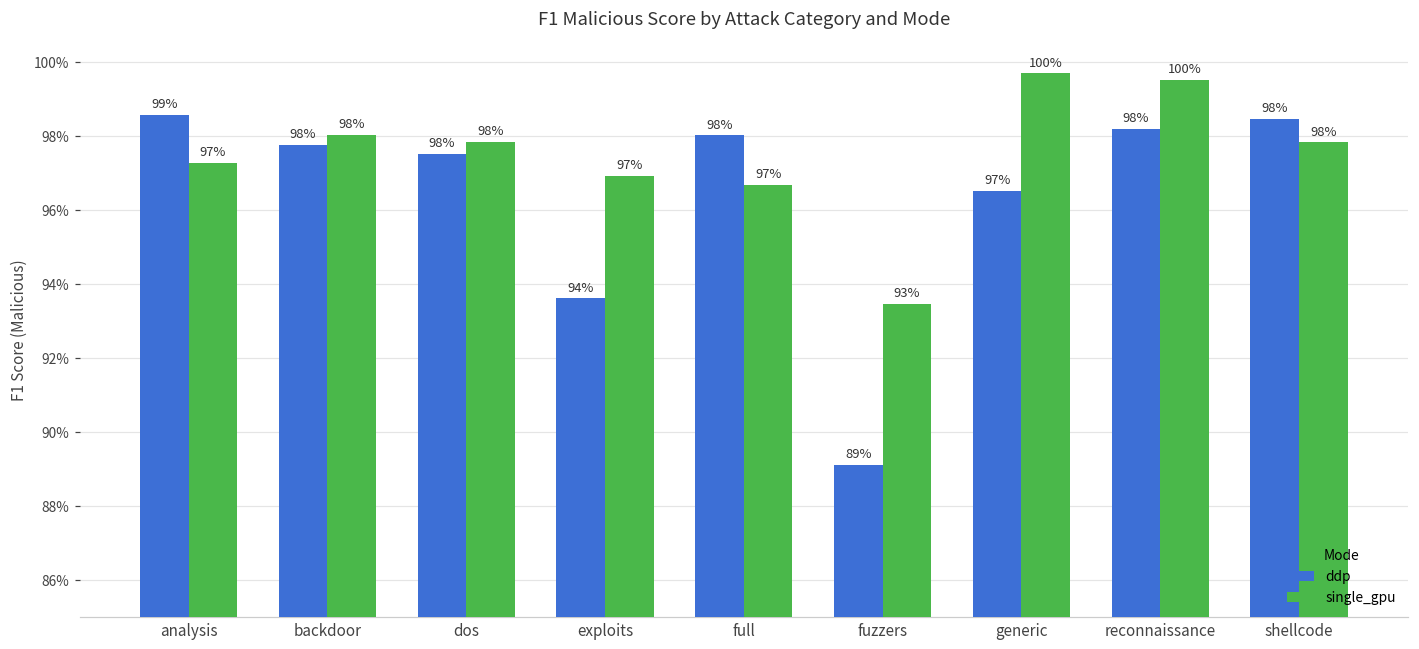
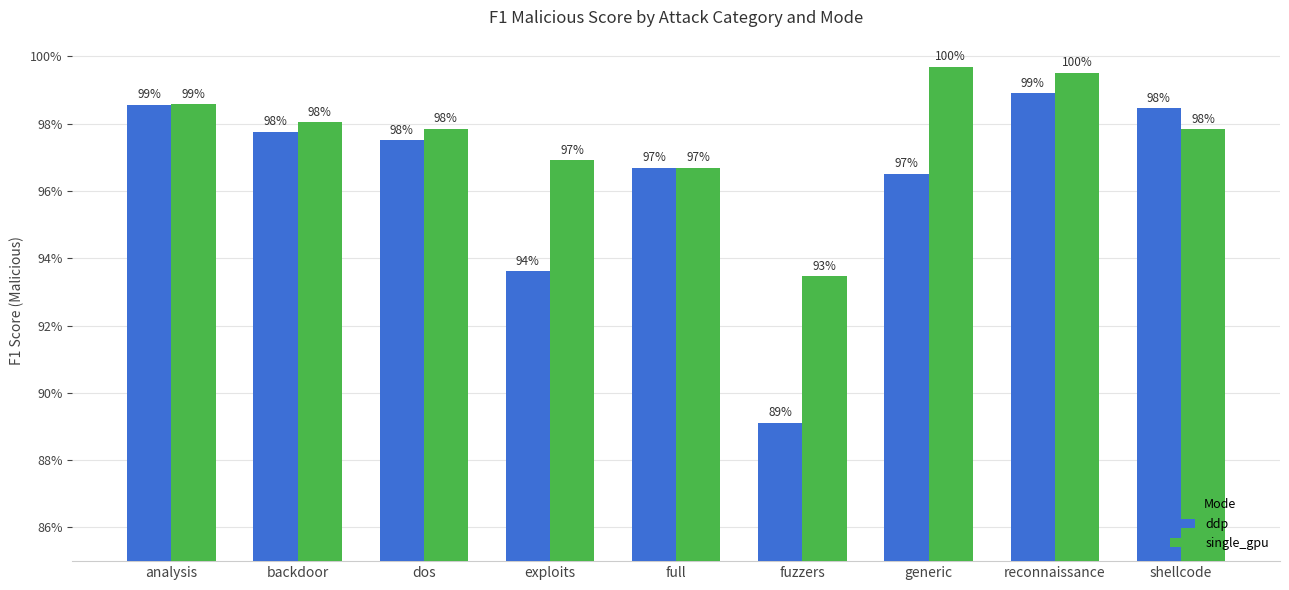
single_gpu, analysis: 97% -> 99%
ddp, full: 98% -> 97%
ddp, reconnaissance: 98% -> 99%
